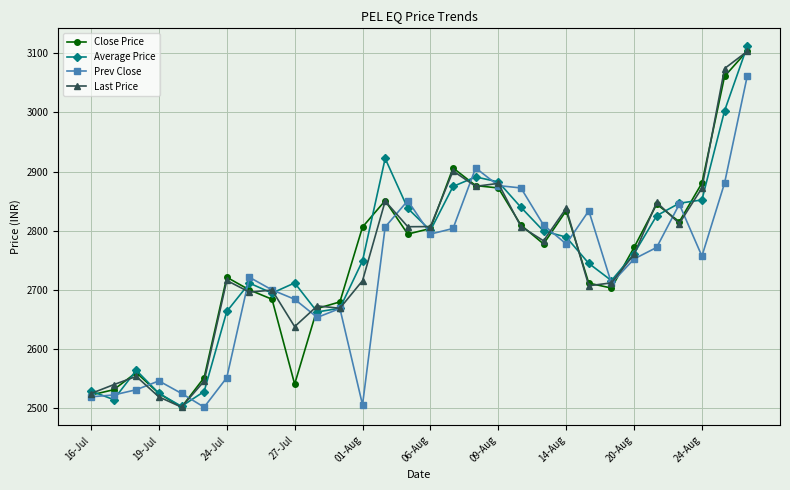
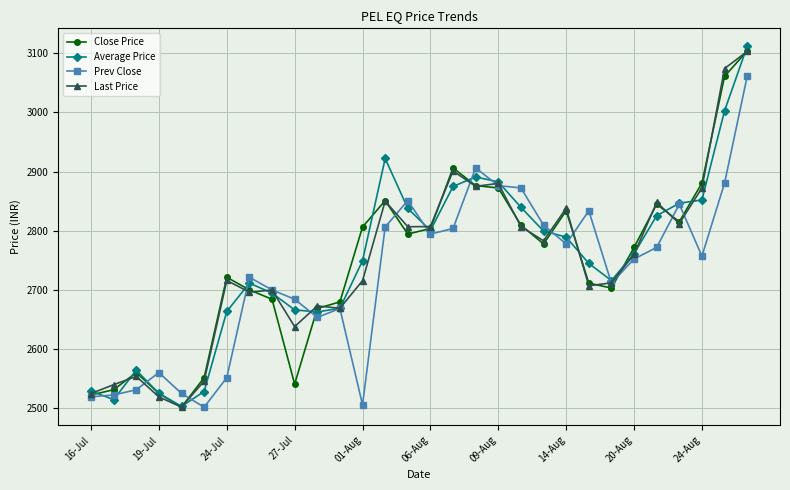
Prev Close, 19-Jul: 2550 -> 2560
Average Price, 27-Jul: 2710 -> 2670
